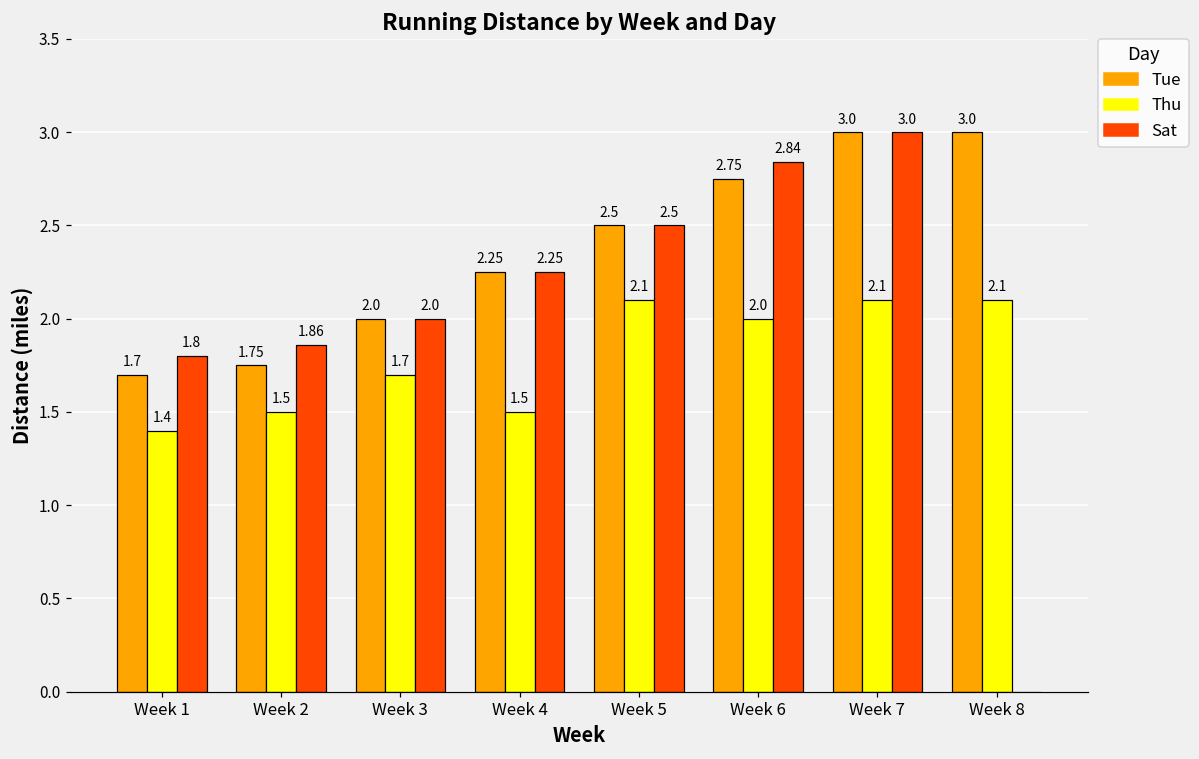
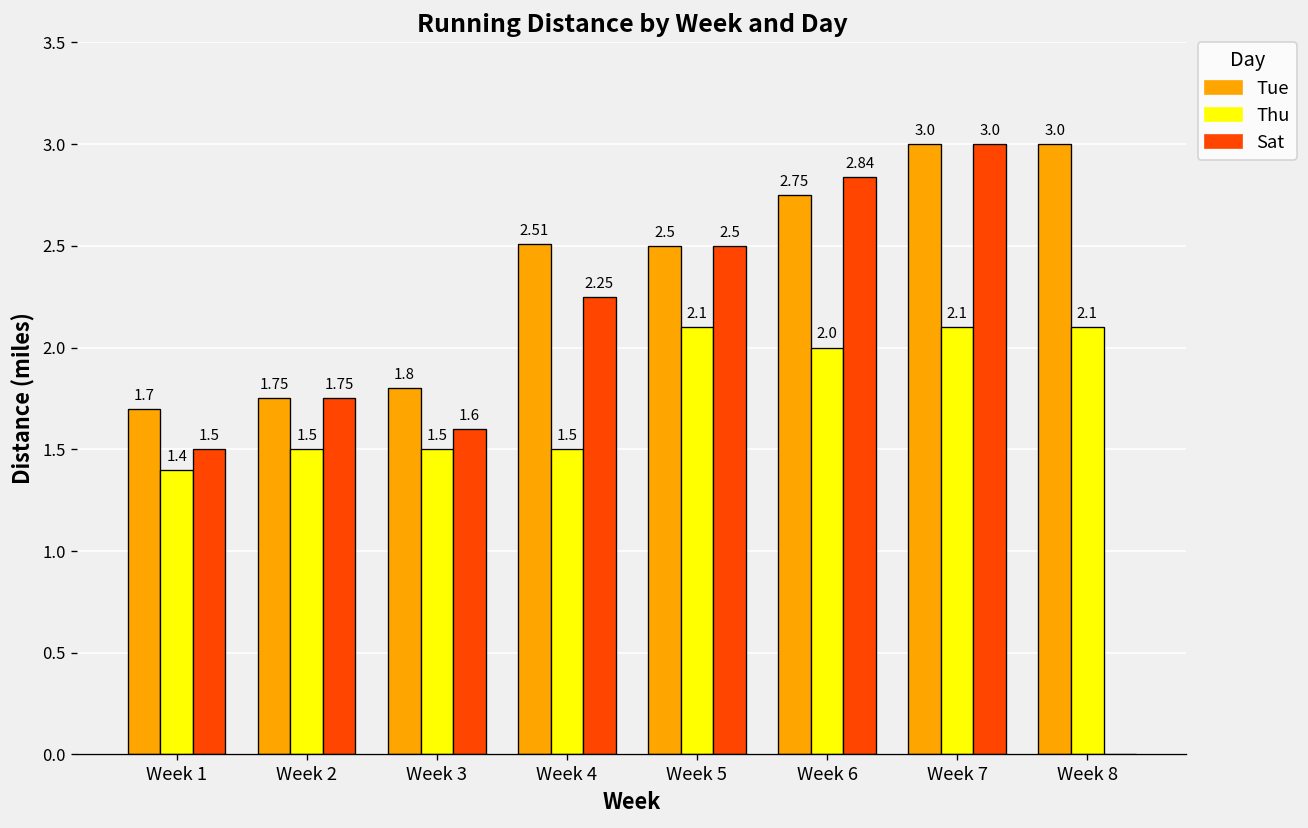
Sat, Week 1: 1.8 -> 1.5
Sat, Week 2: 1.86 -> 1.75
Tue, Week 3: 2.0 -> 1.8
Thu, Week 3: 1.7 -> 1.5
Sat, Week 3: 2.0 -> 1.6
Tue, Week 4: 2.25 -> 2.51
